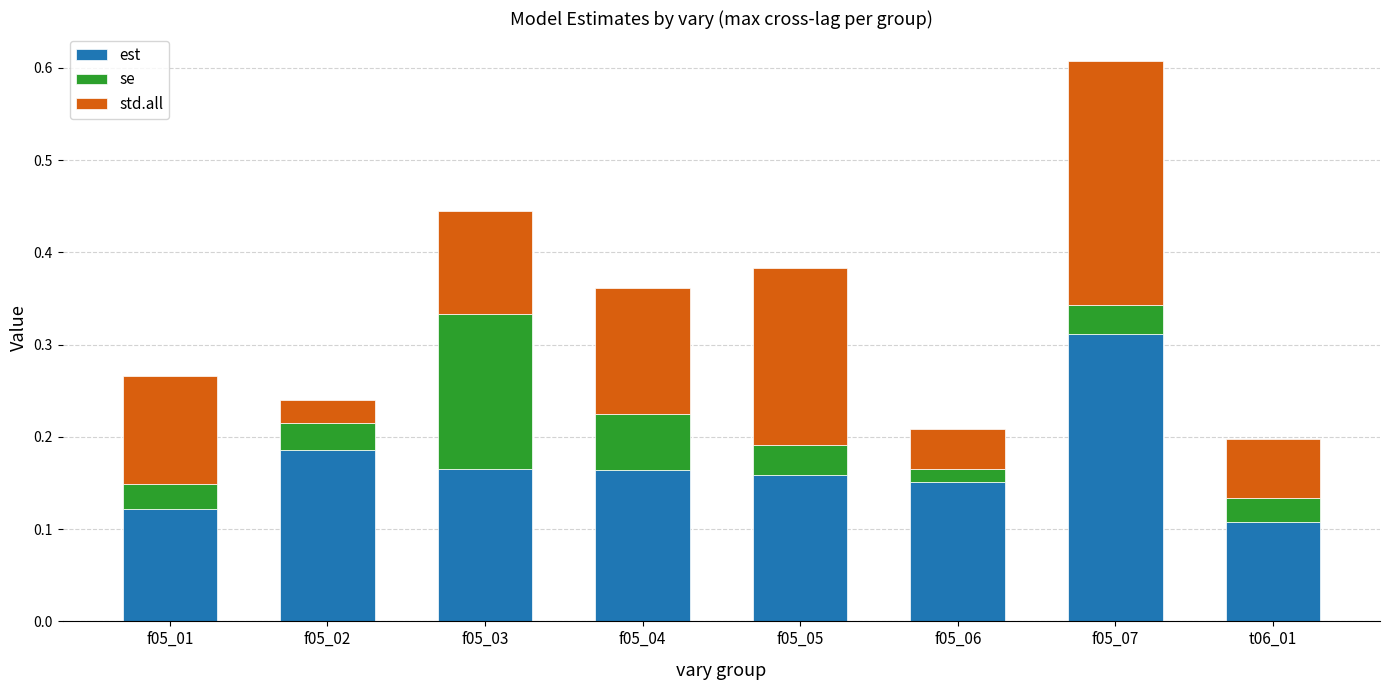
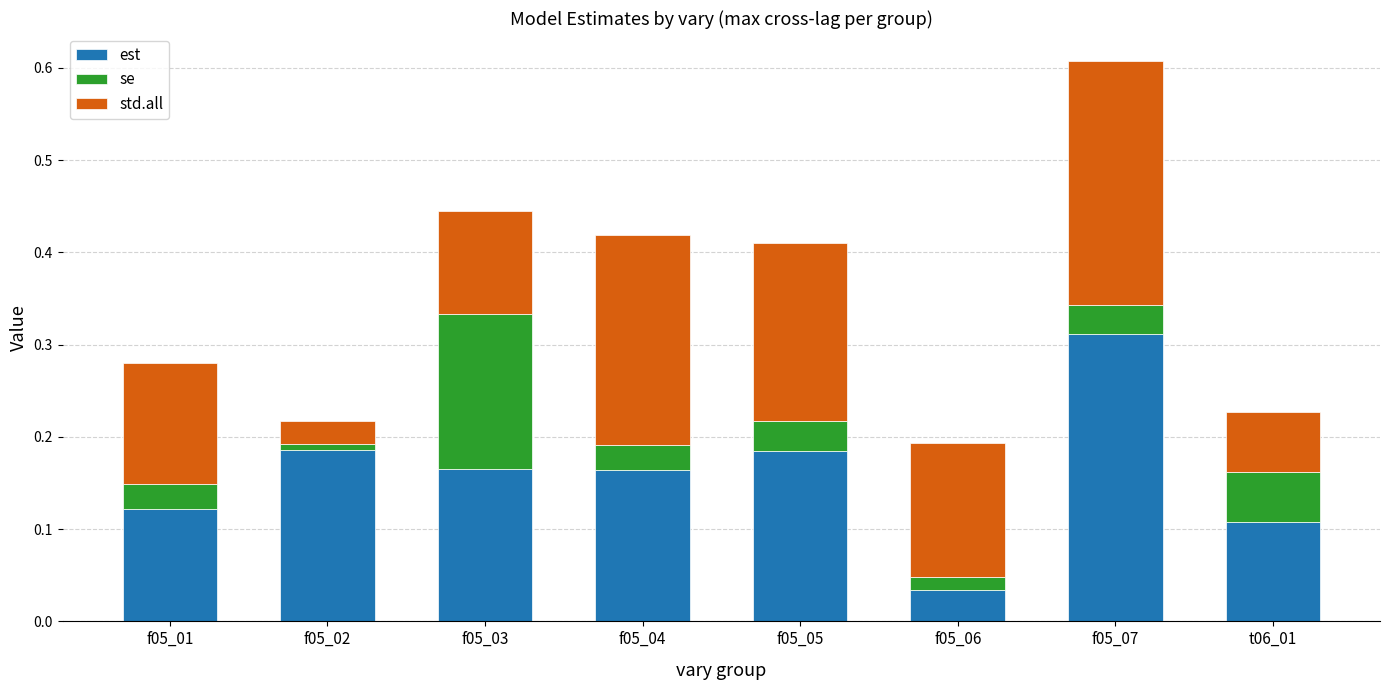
std.all, f05_01: 0.12 -> 0.13
se, f05_02: 0.03 -> 0.01
se, f05_04: 0.06 -> 0.03
std.all, f05_04: 0.14 -> 0.23
est, f05_05: 0.16 -> 0.18
est, f05_06: 0.15 -> 0.03
std.all, f05_06: 0.04 -> 0.15
se, t06_01: 0.03 -> 0.05
